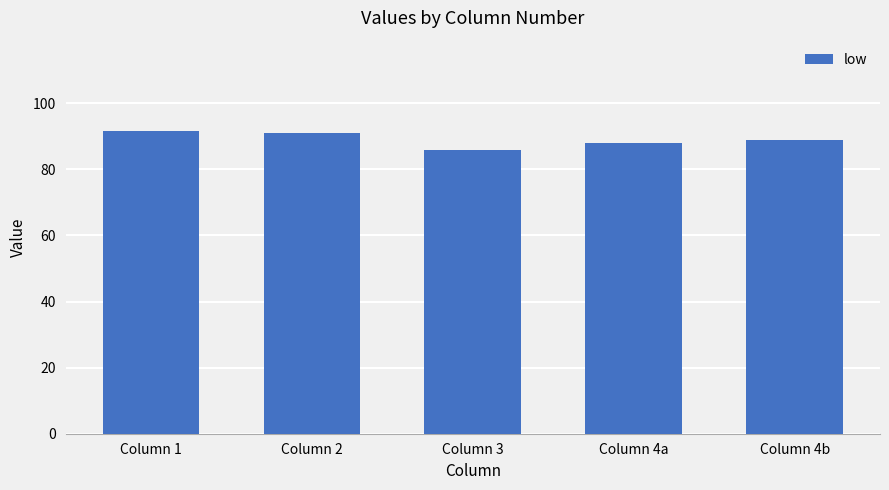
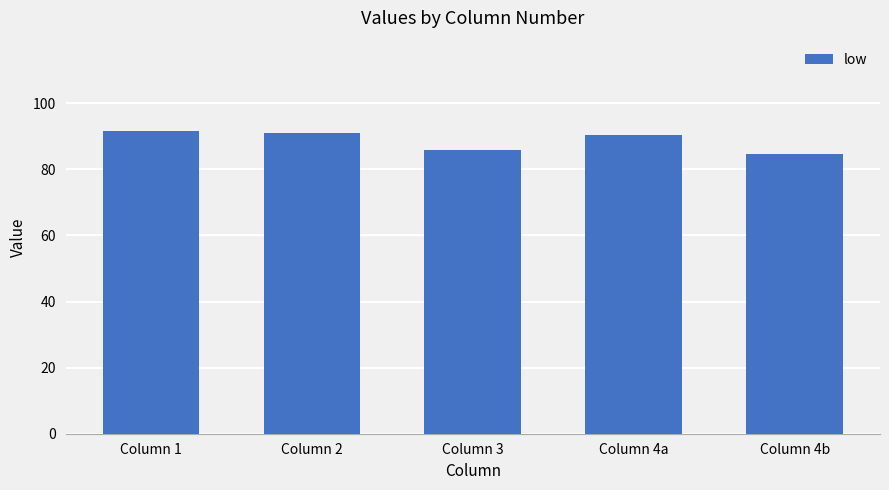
Column 4a: 88 -> 91
Column 4b: 89 -> 85
